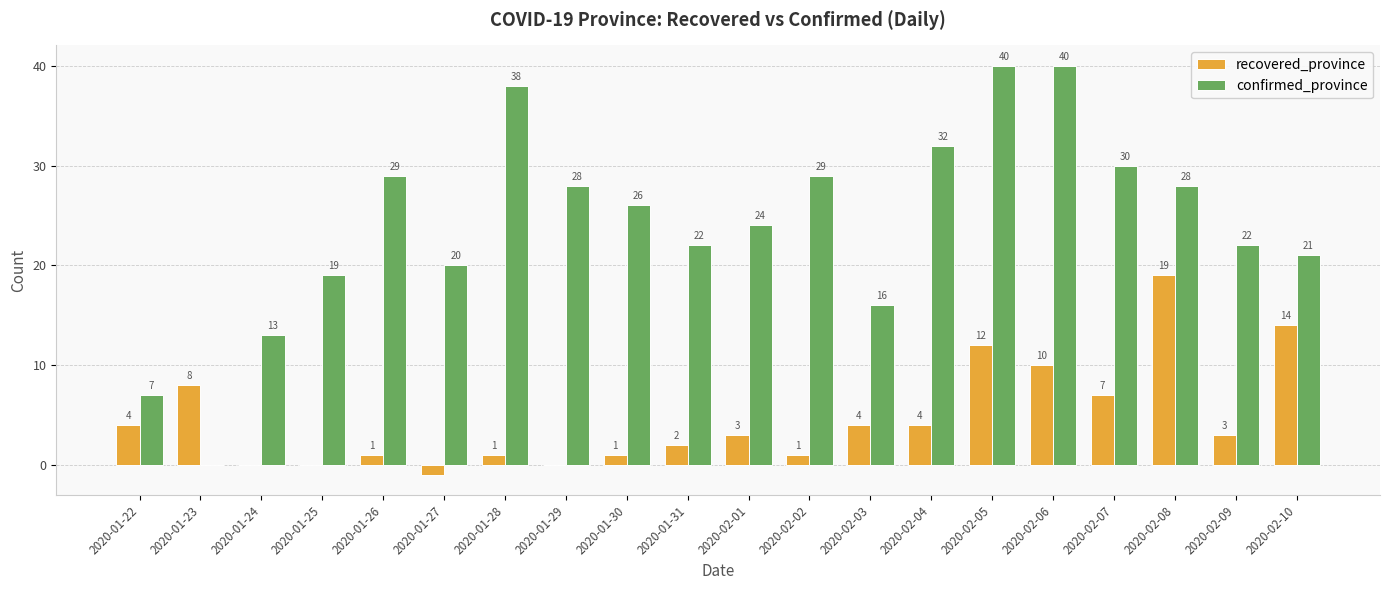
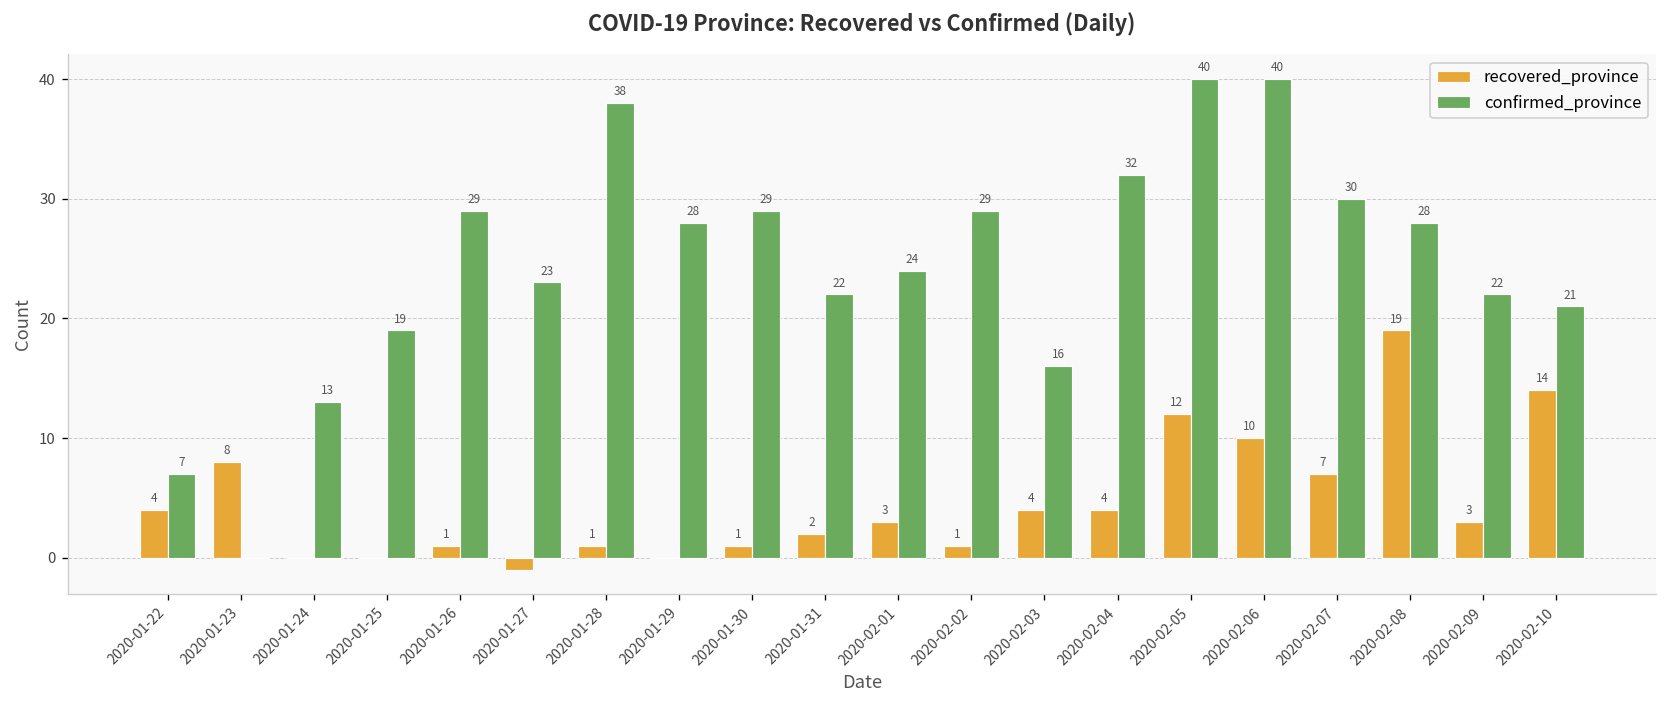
confirmed_province, 2020-01-27: 20 -> 23
confirmed_province, 2020-01-30: 26 -> 29
